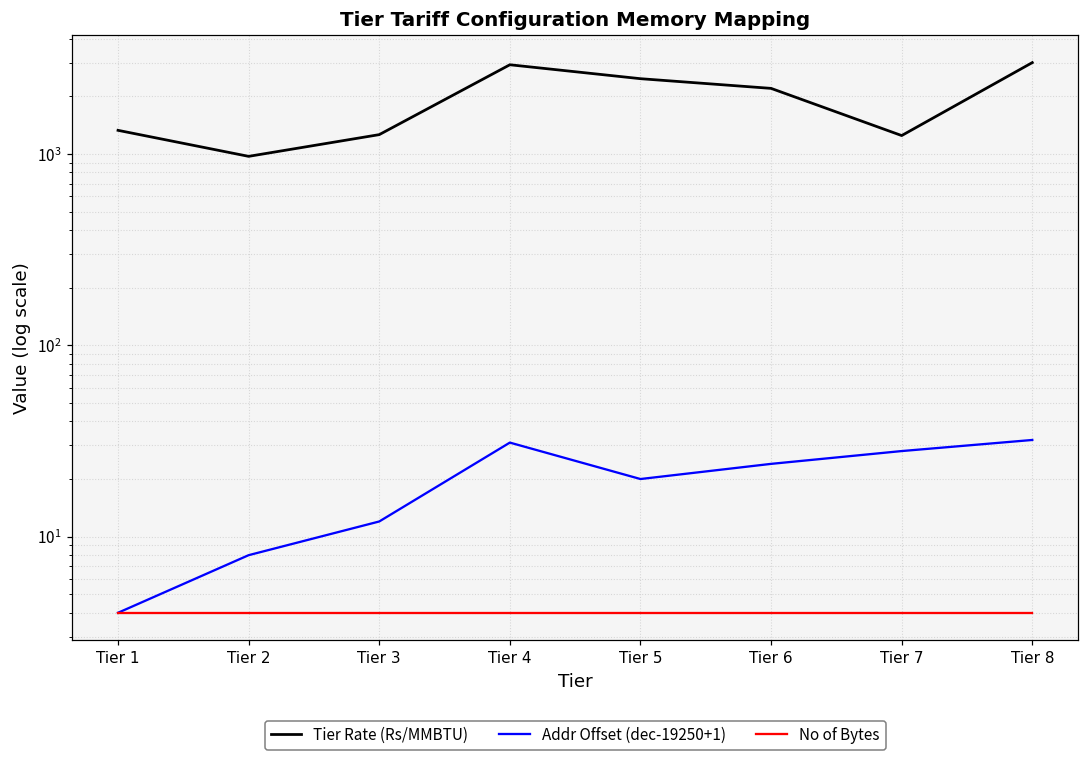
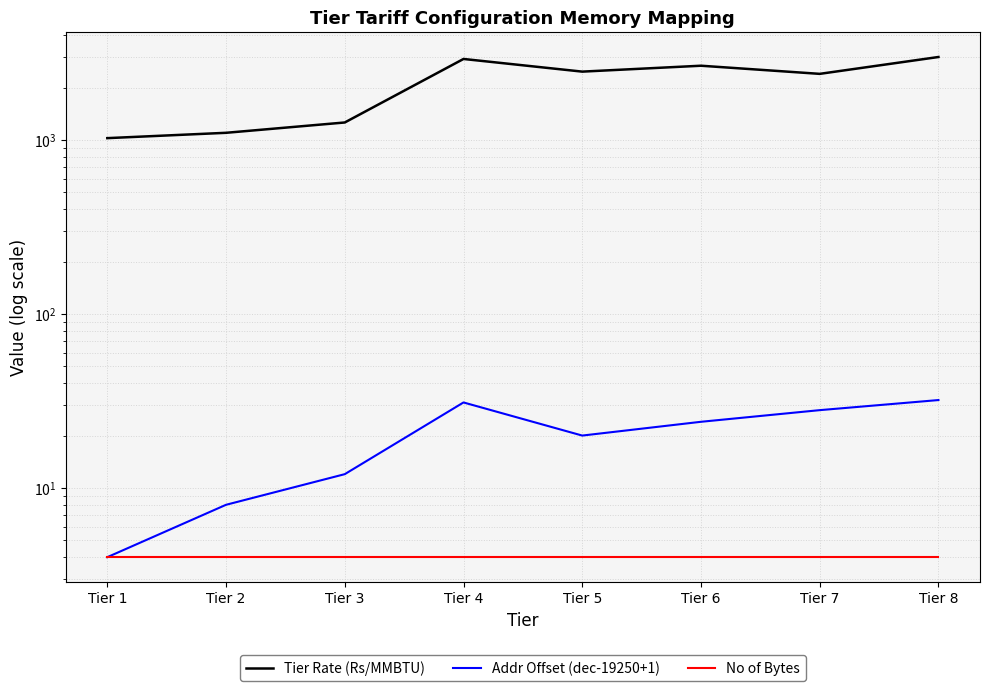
Tier Rate (Rs/MMBTU), Tier 1: 1300 -> 1000
Tier Rate (Rs/MMBTU), Tier 2: 1000 -> 1100
Tier Rate (Rs/MMBTU), Tier 6: 2200 -> 2700
Tier Rate (Rs/MMBTU), Tier 7: 1200 -> 2400
